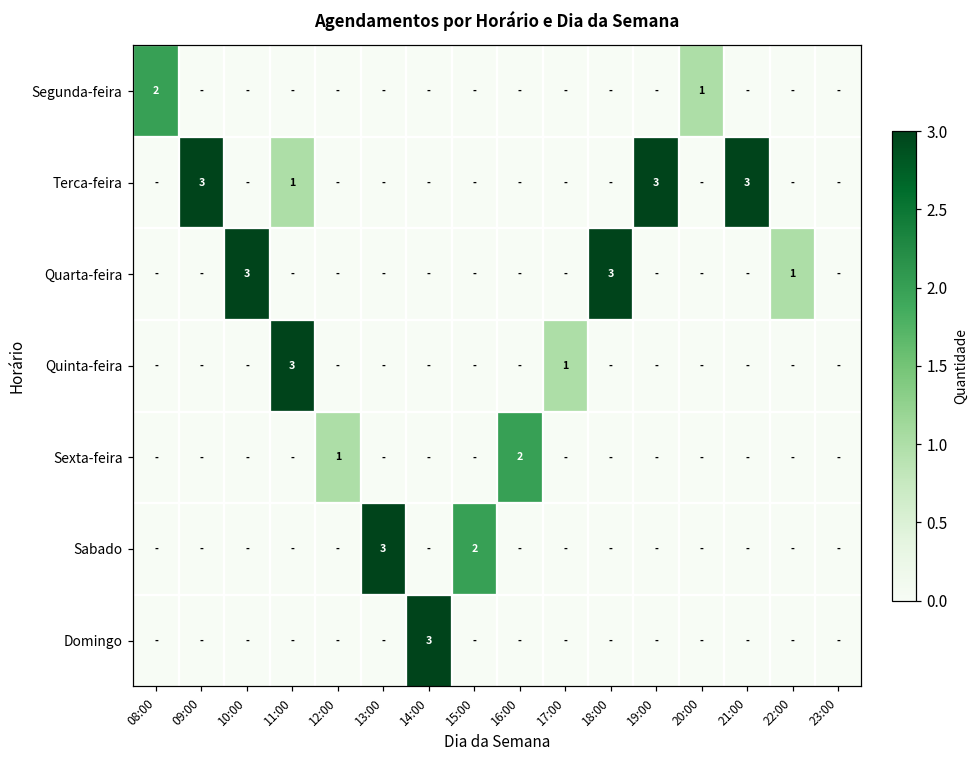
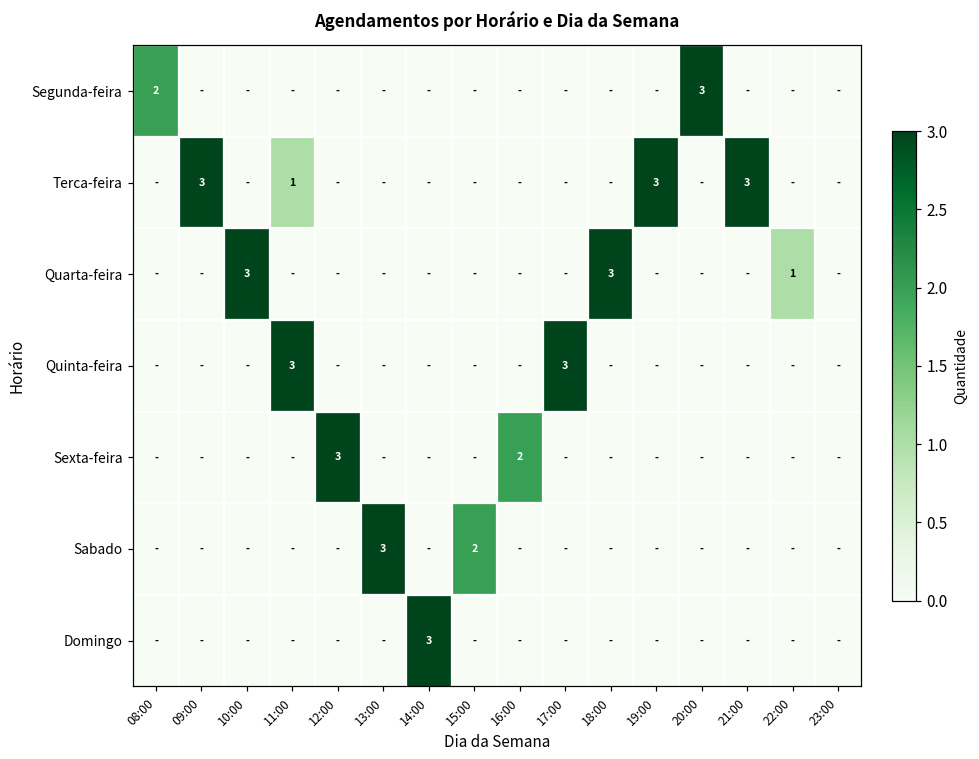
Segunda-feira, 20:00: 1 -> 3
Quinta-feira, 17:00: 1 -> 3
Sexta-feira, 12:00: 1 -> 3
